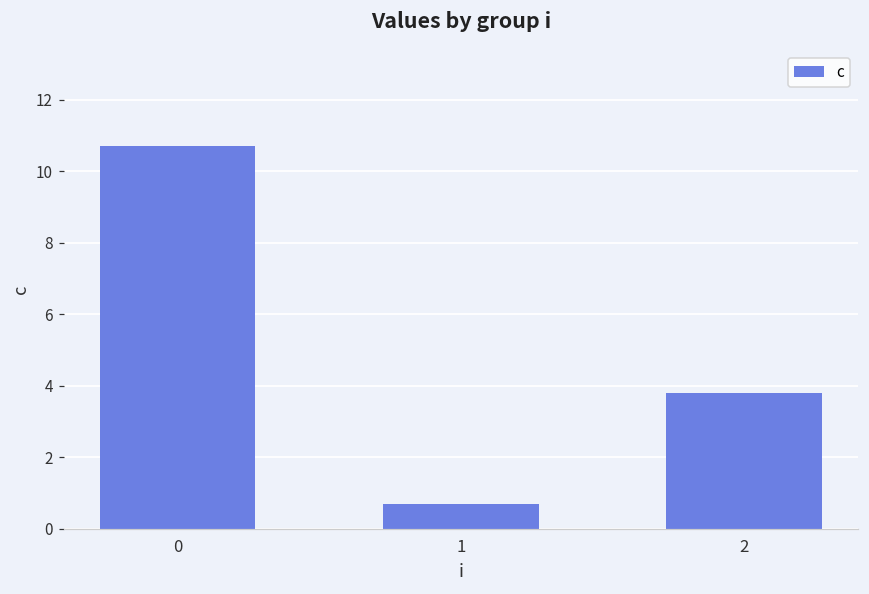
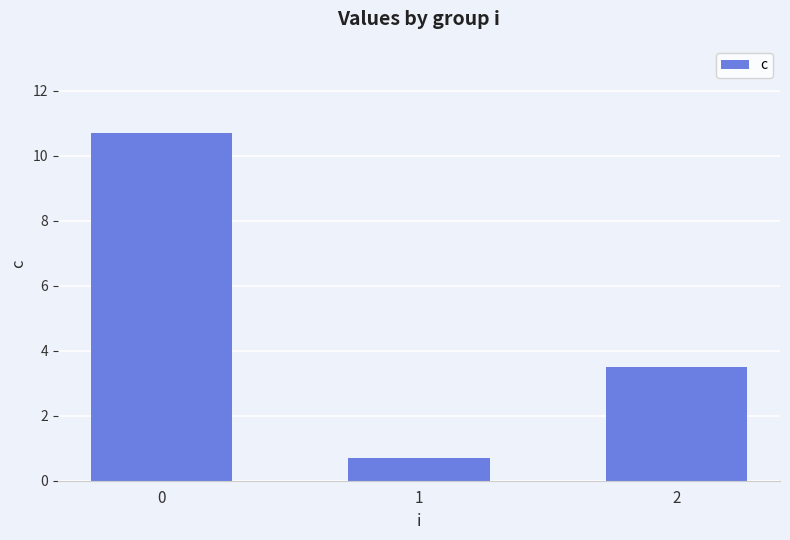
2: 3.8 -> 3.5
